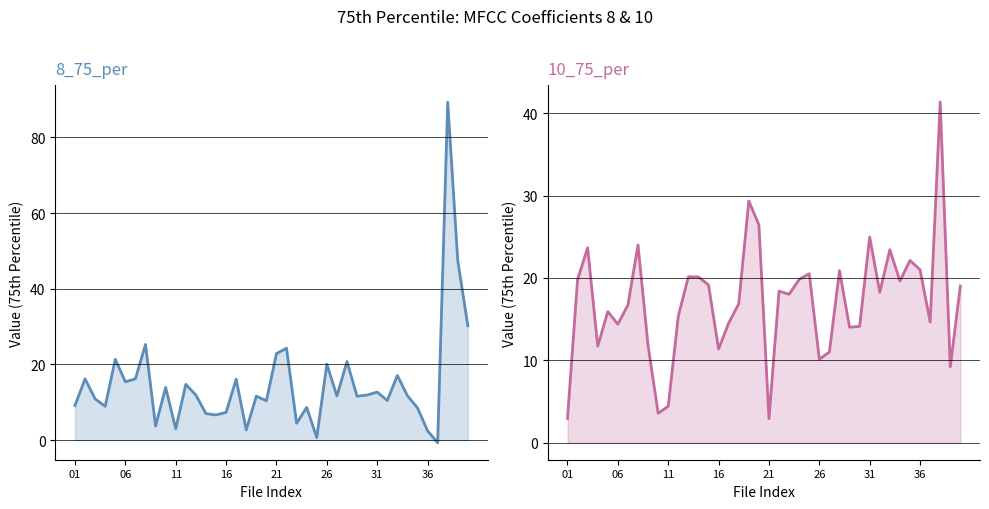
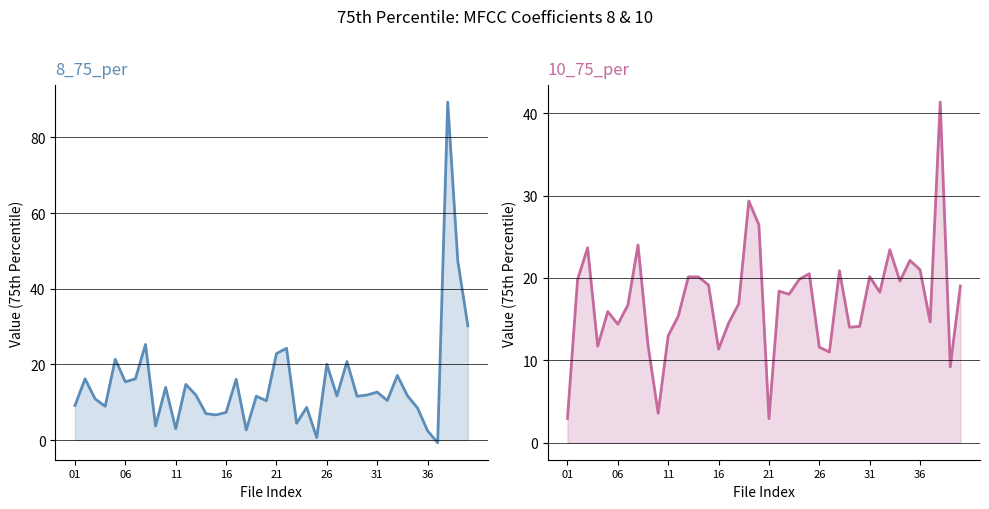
10_75_per, 11: 4 -> 13
10_75_per, 26: 10 -> 12
10_75_per, 31: 25 -> 20
